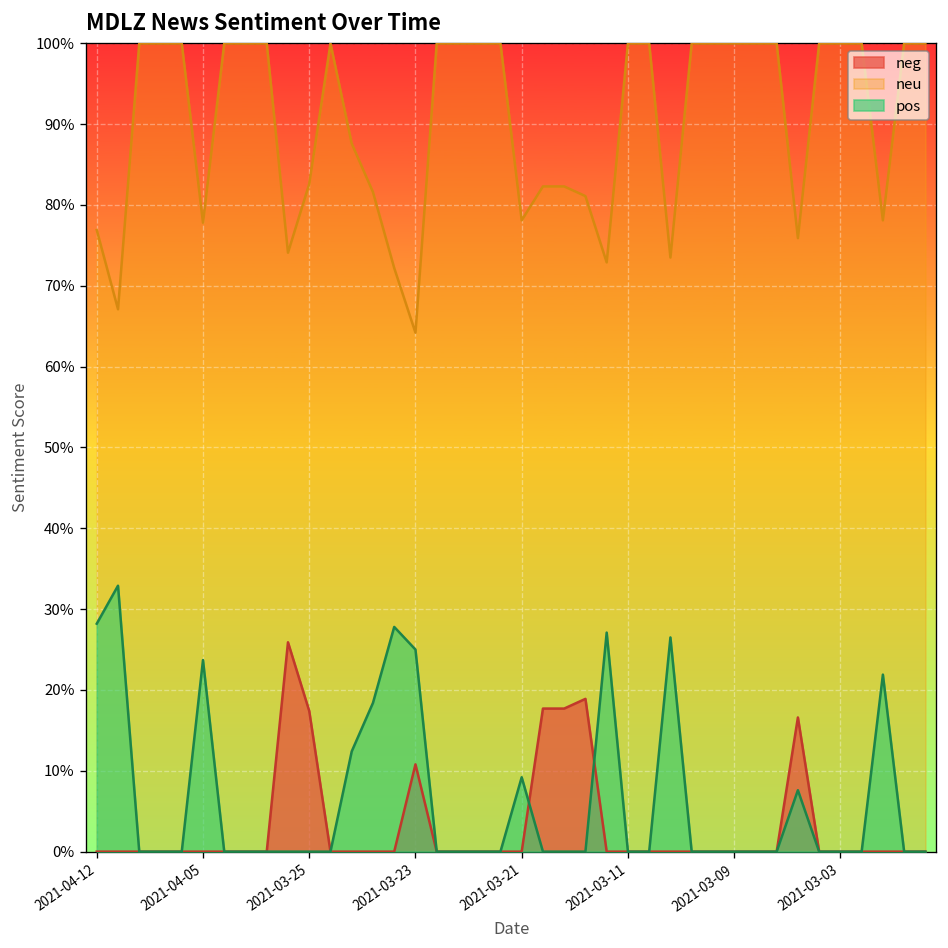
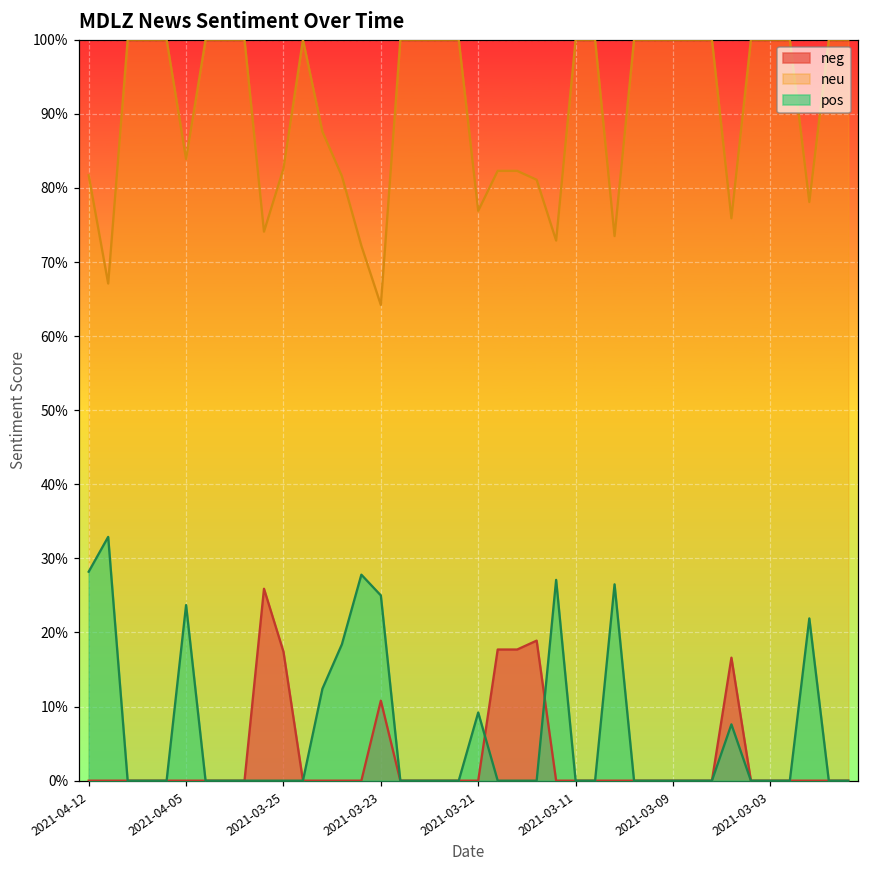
neu, 2021-04-12: 77% -> 82%
neu, 2021-04-05: 78% -> 84%
neu, 2021-03-21: 78% -> 77%
